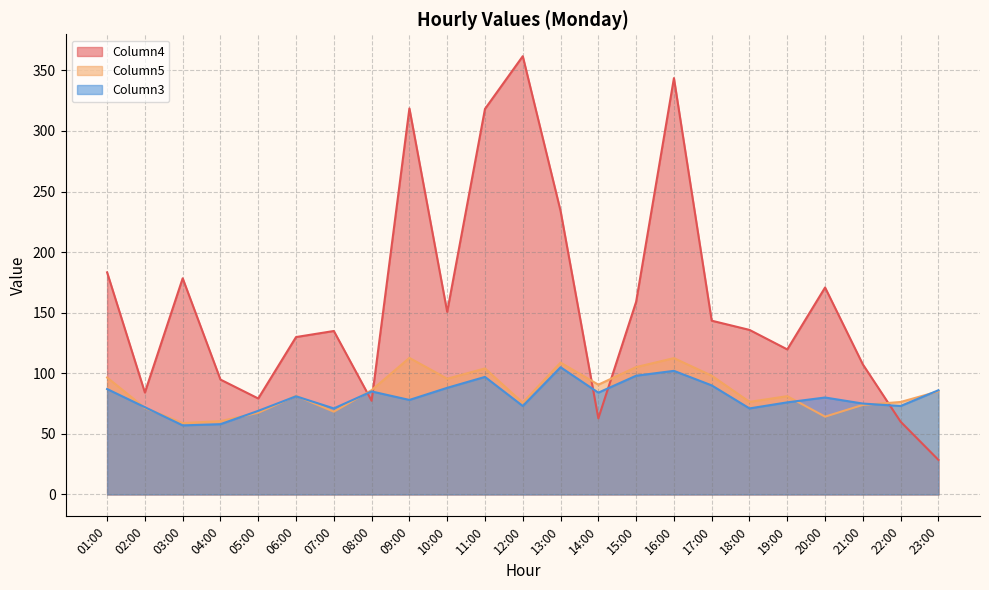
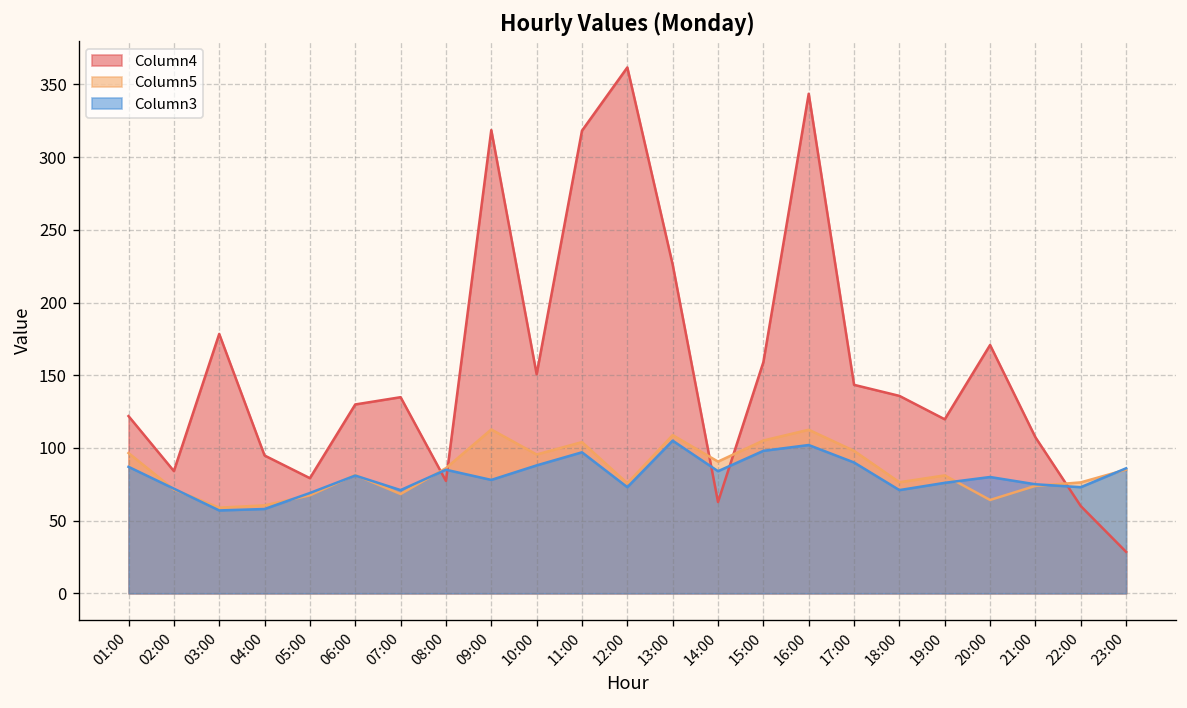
Column4, 01:00: 183 -> 122
Column4, 13:00: 234 -> 226
